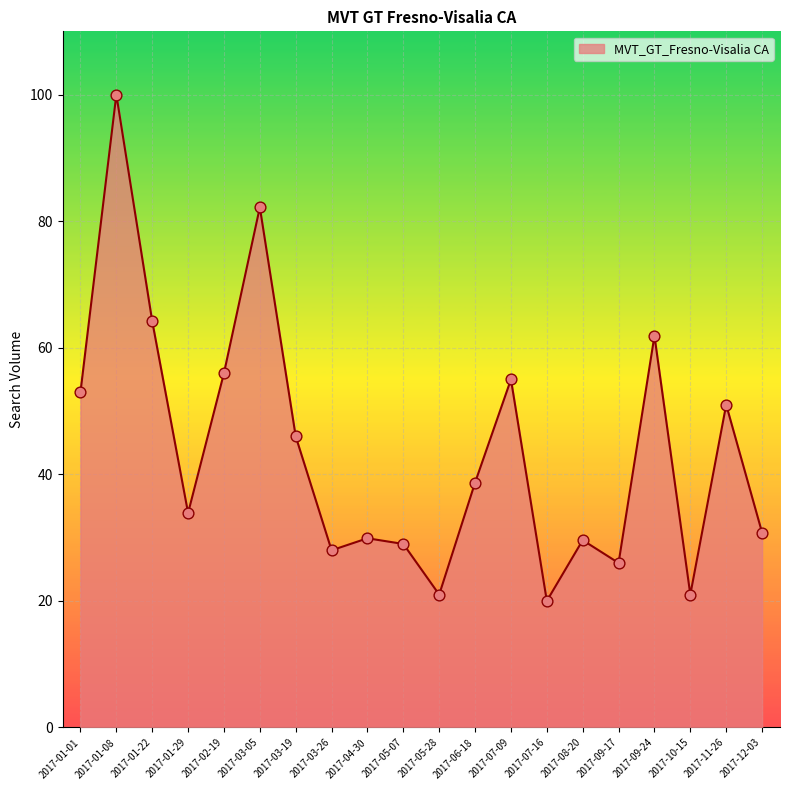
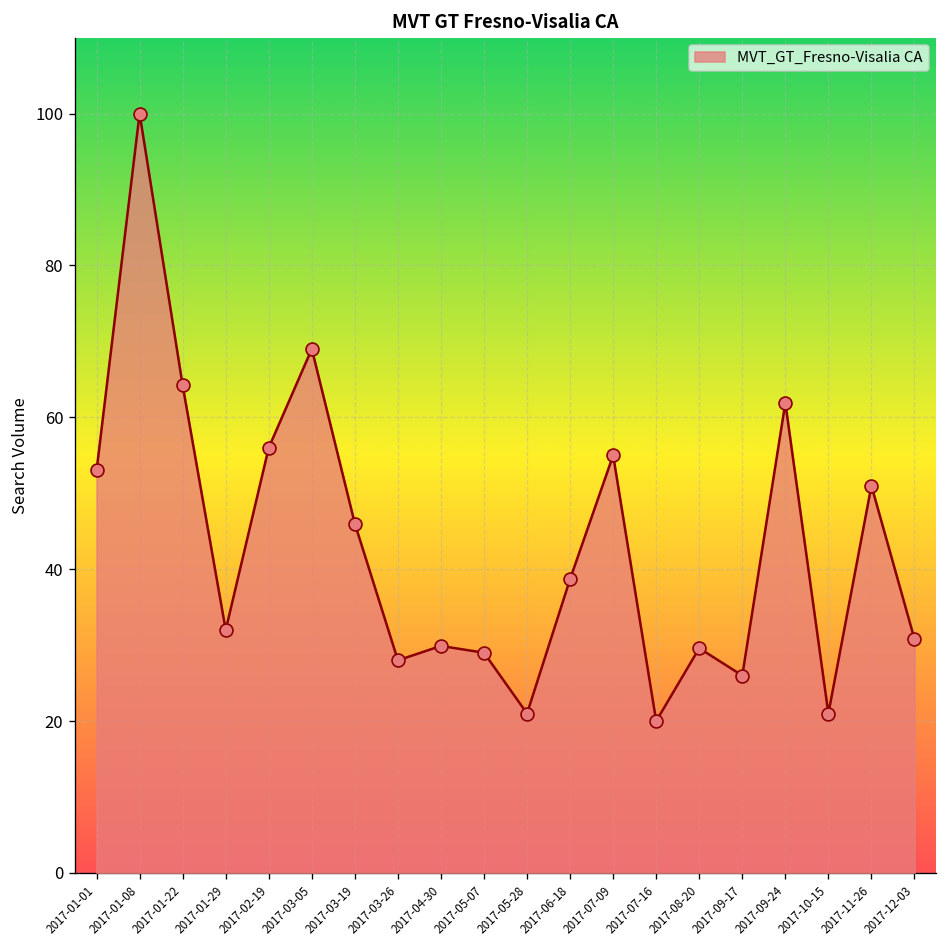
2017-01-29: 34 -> 32
2017-03-05: 82 -> 69
